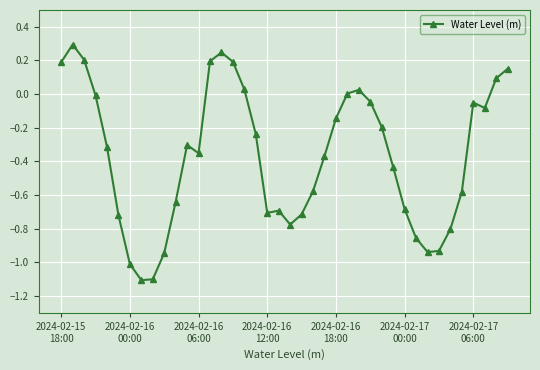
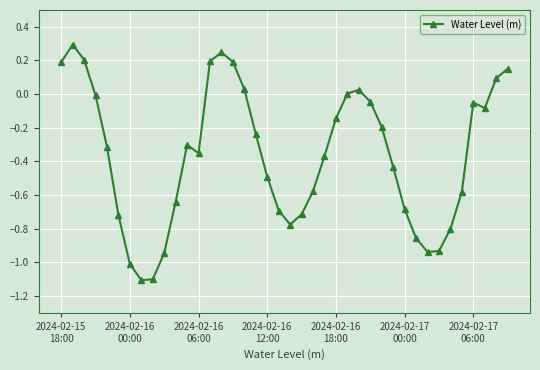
2024-02-16 12:00: -0.71 -> -0.49
